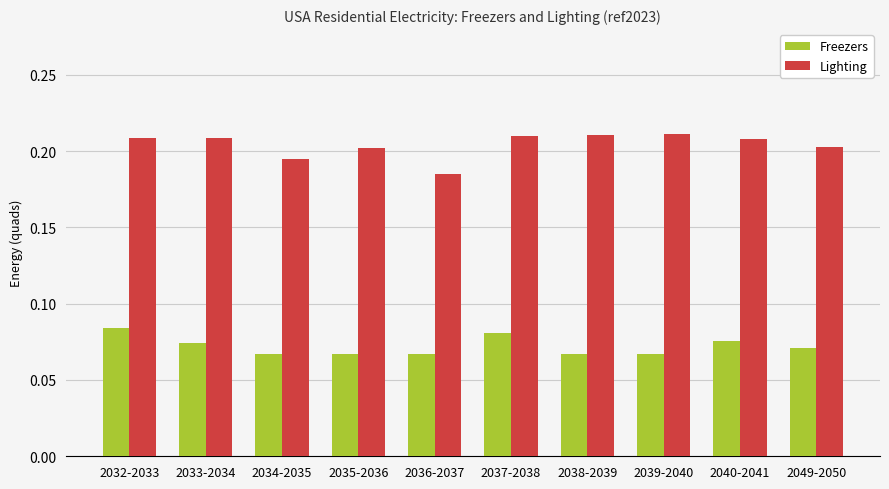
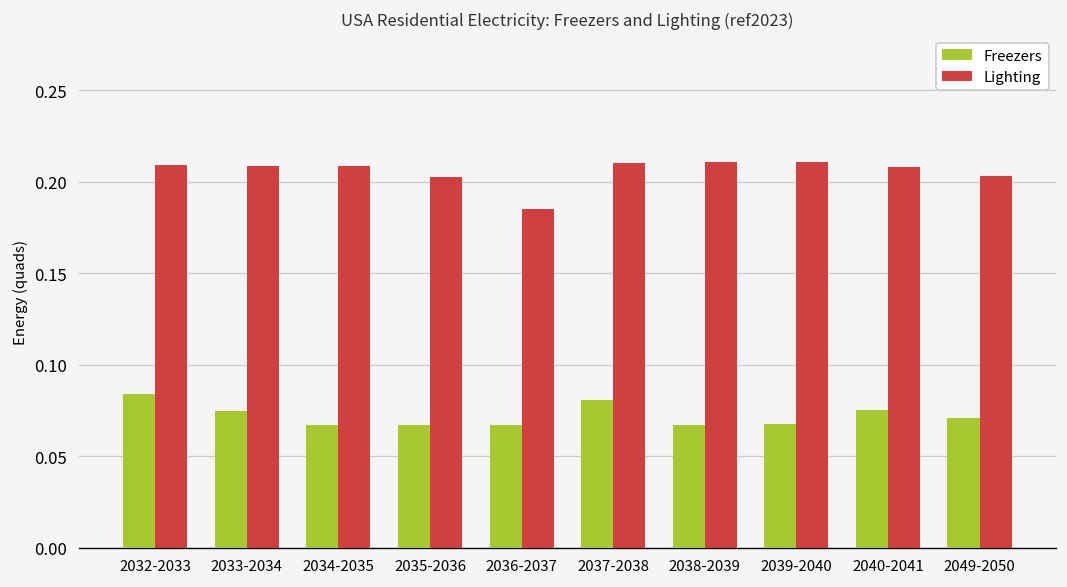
Lighting, 2034-2035: 0.195 -> 0.209
